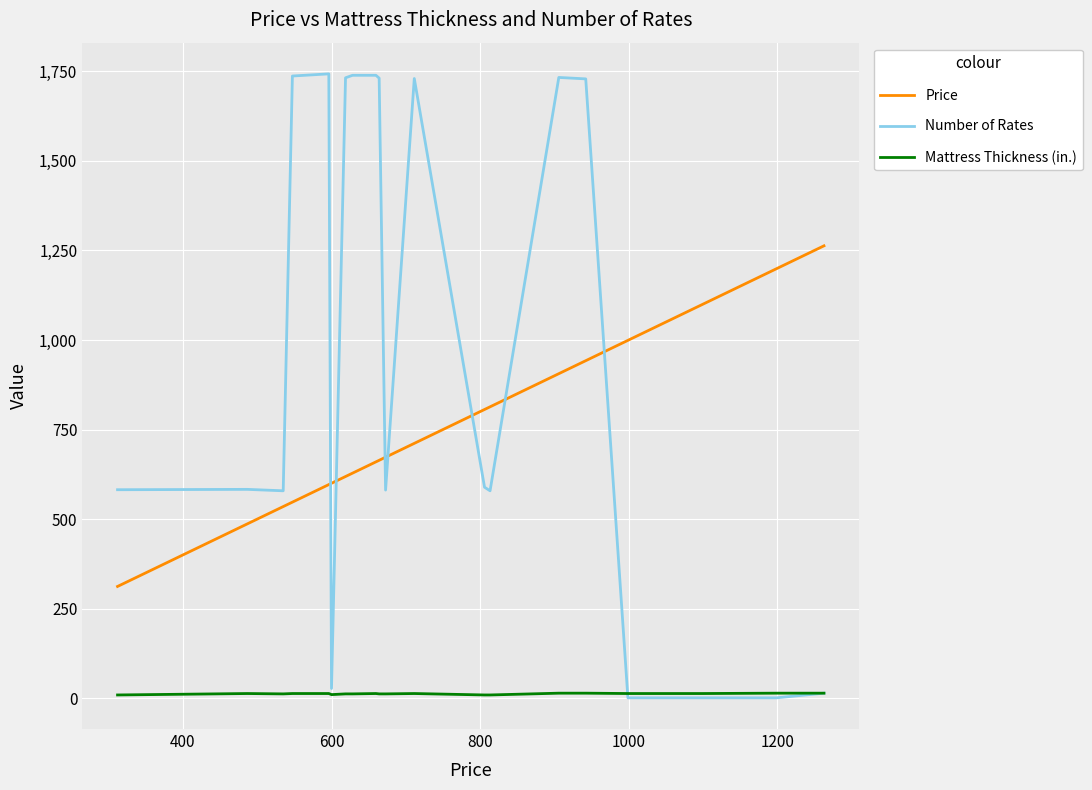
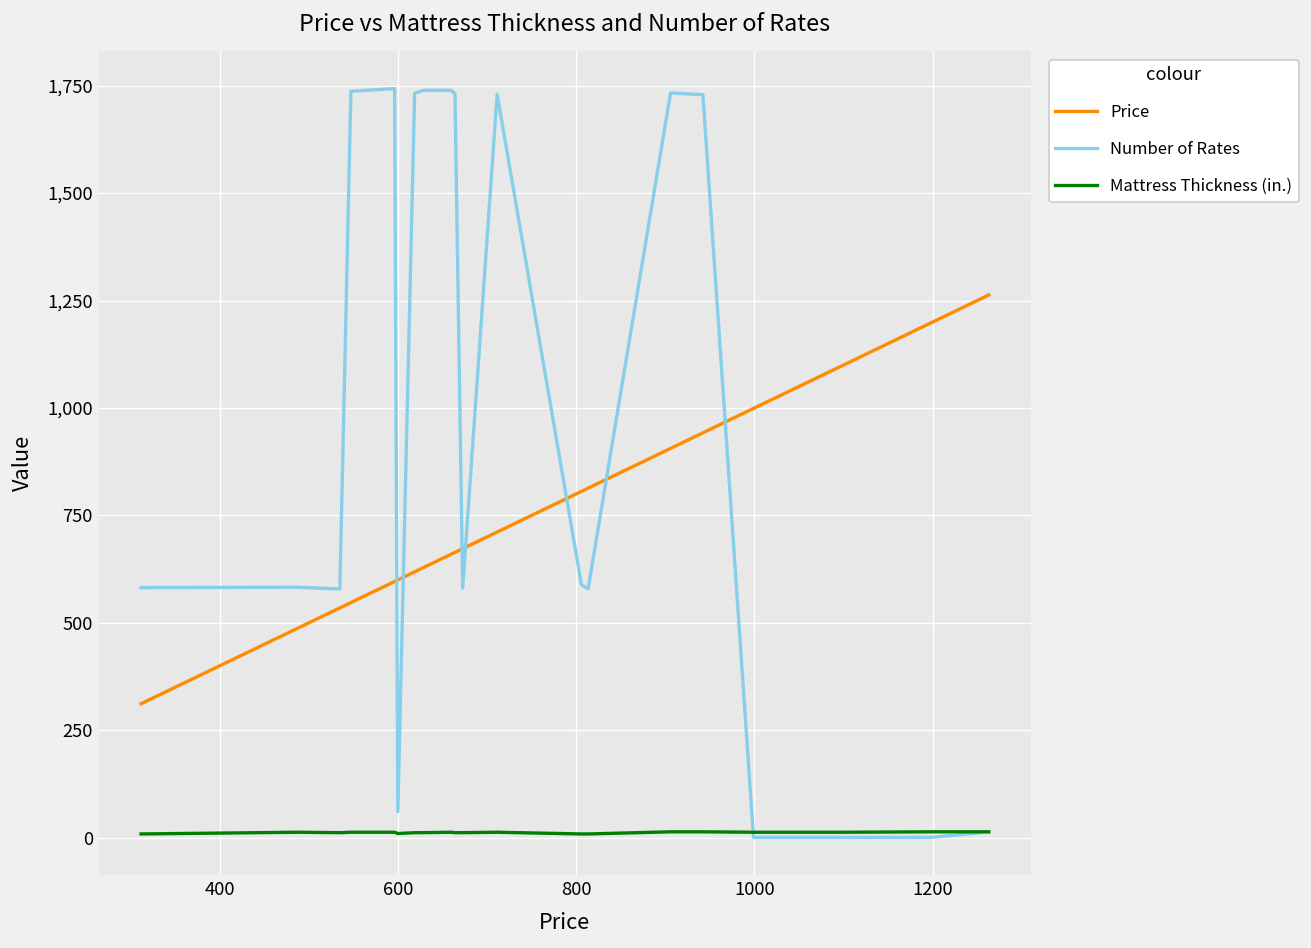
Number of Rates, 600: 30 -> 60
